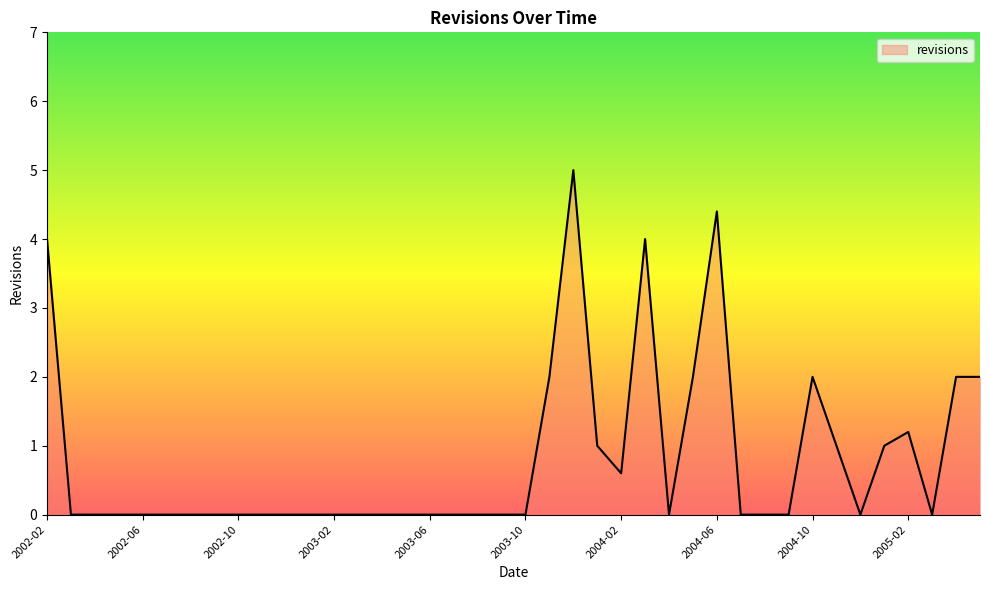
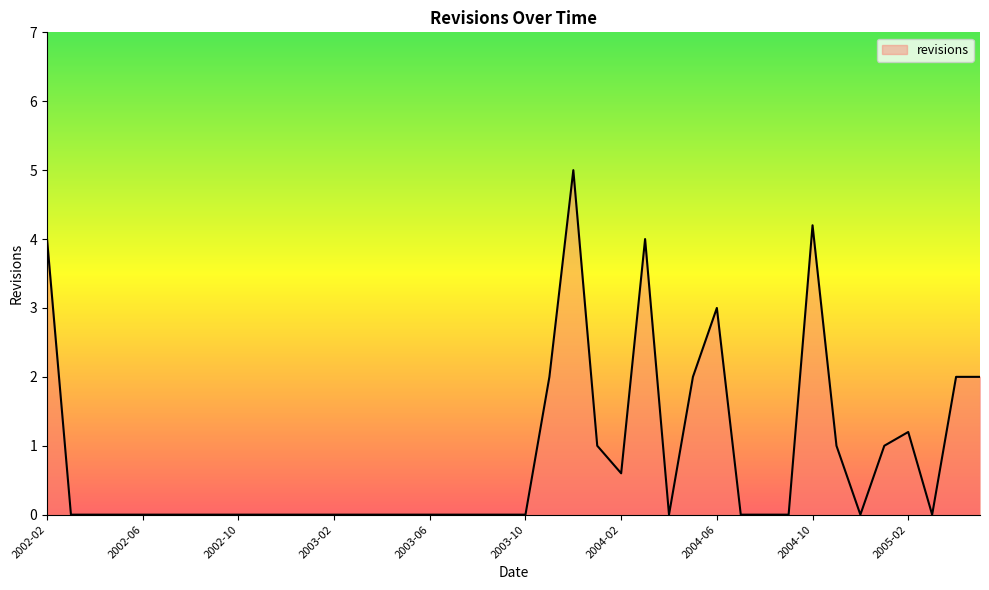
2004-06: 4.4 -> 3.0
2004-10: 2.0 -> 4.2
